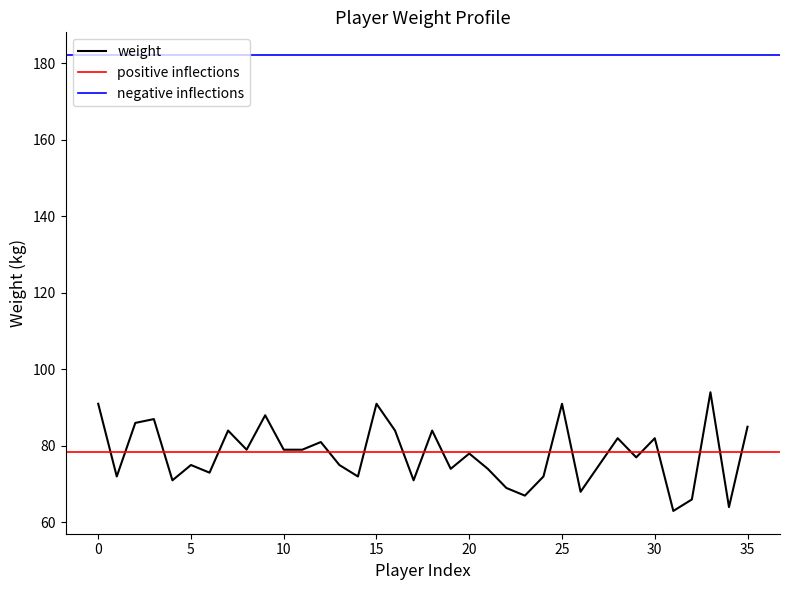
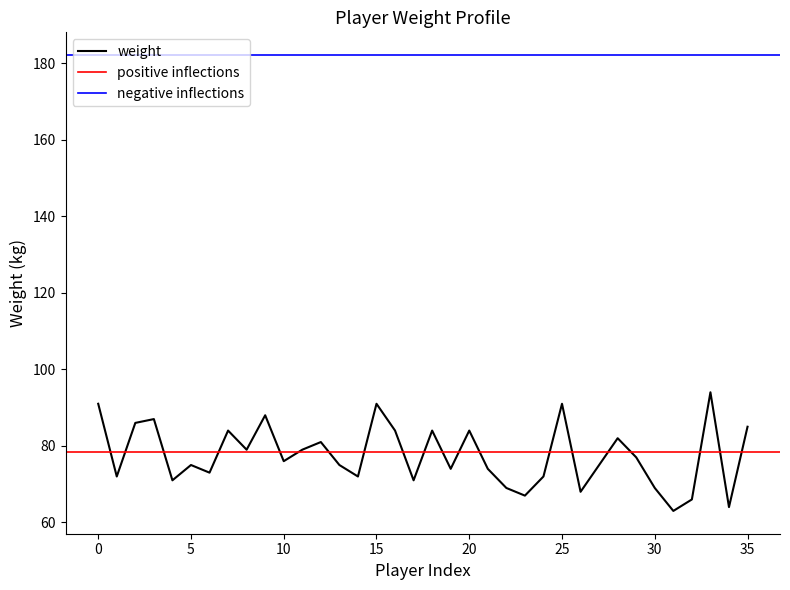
10: 79 -> 76
20: 78 -> 84
30: 82 -> 69
